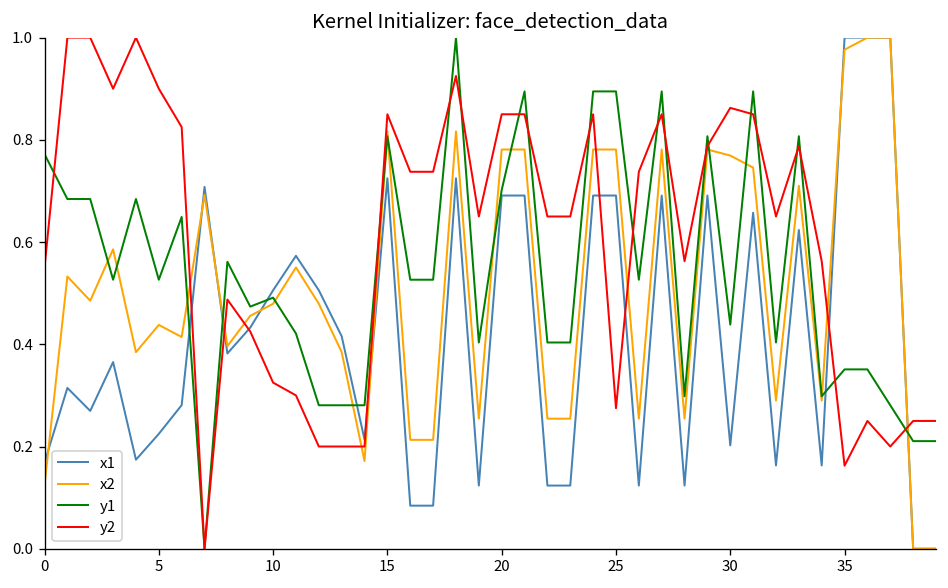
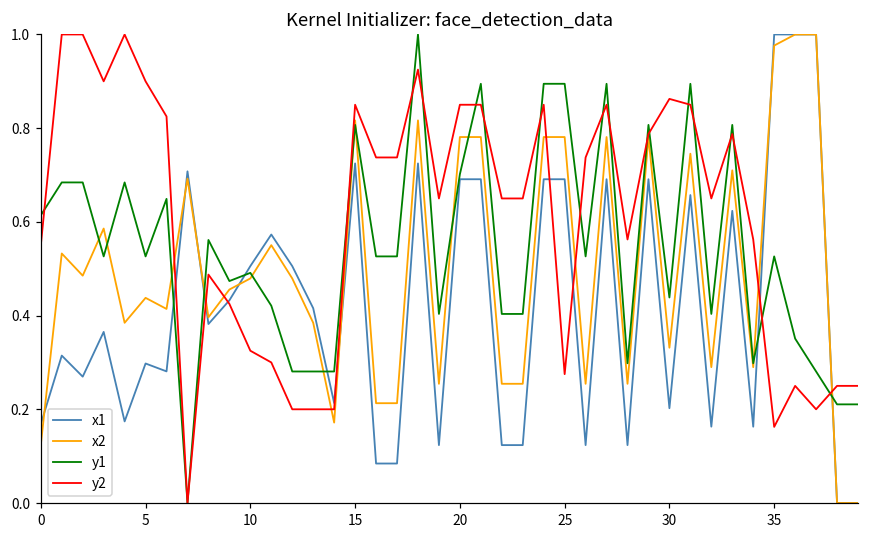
y1, 0: 0.77 -> 0.61
x1, 5: 0.22 -> 0.30
x2, 30: 0.77 -> 0.33
y1, 35: 0.35 -> 0.53
